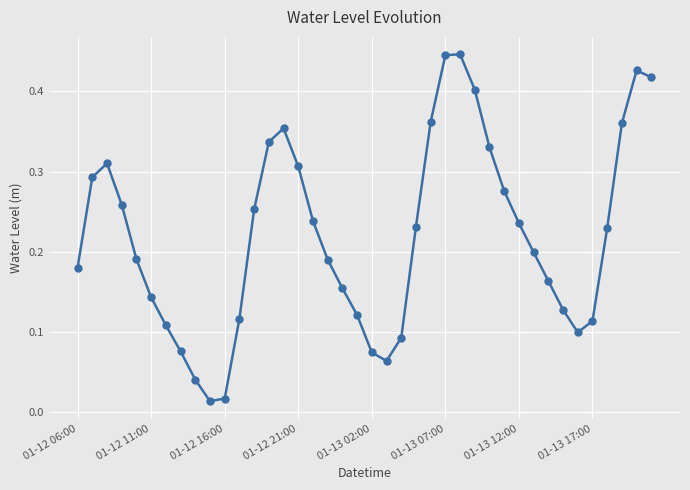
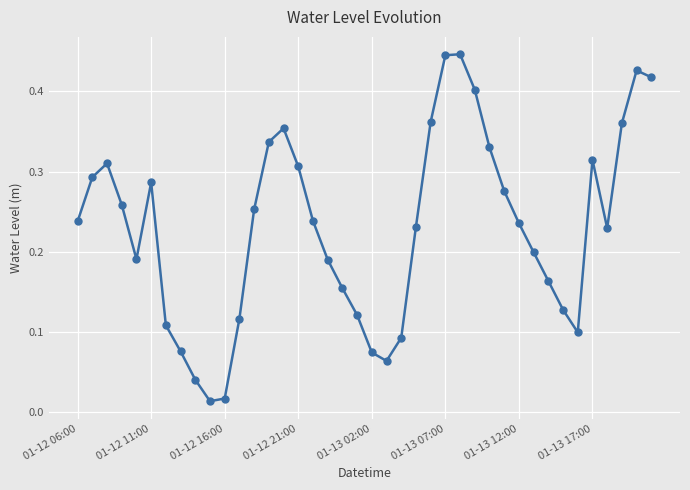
01-12 06:00: 0.18 -> 0.24
01-12 11:00: 0.14 -> 0.29
01-13 17:00: 0.11 -> 0.31
